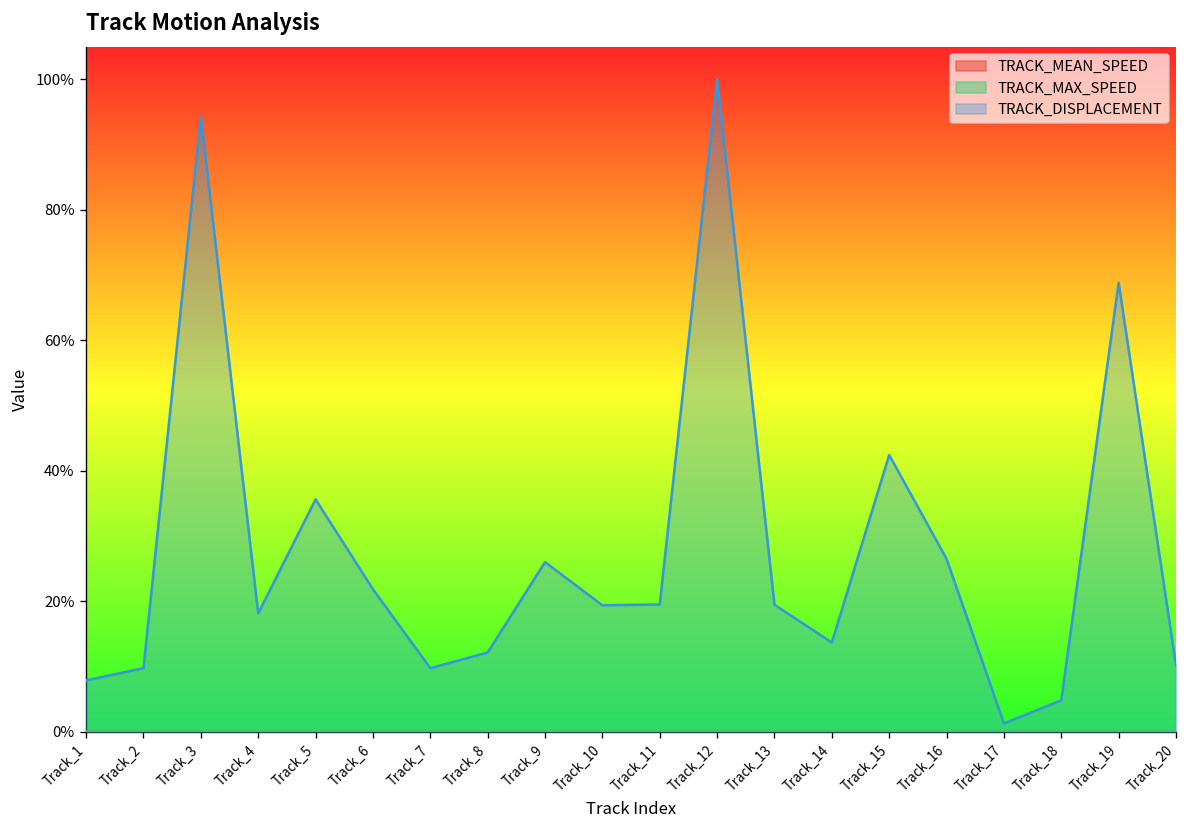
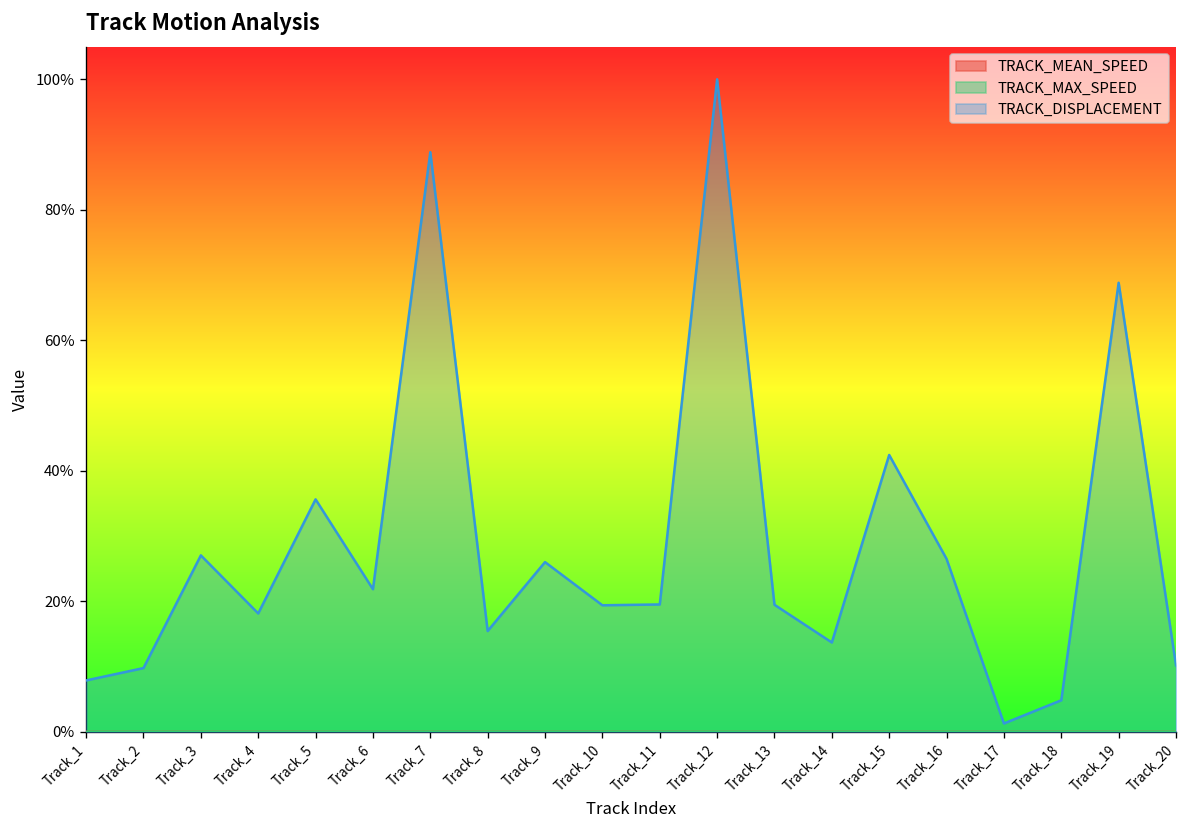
TRACK_DISPLACEMENT, Track_3: 94% -> 27%
TRACK_DISPLACEMENT, Track_7: 10% -> 89%
TRACK_DISPLACEMENT, Track_8: 12% -> 15%
